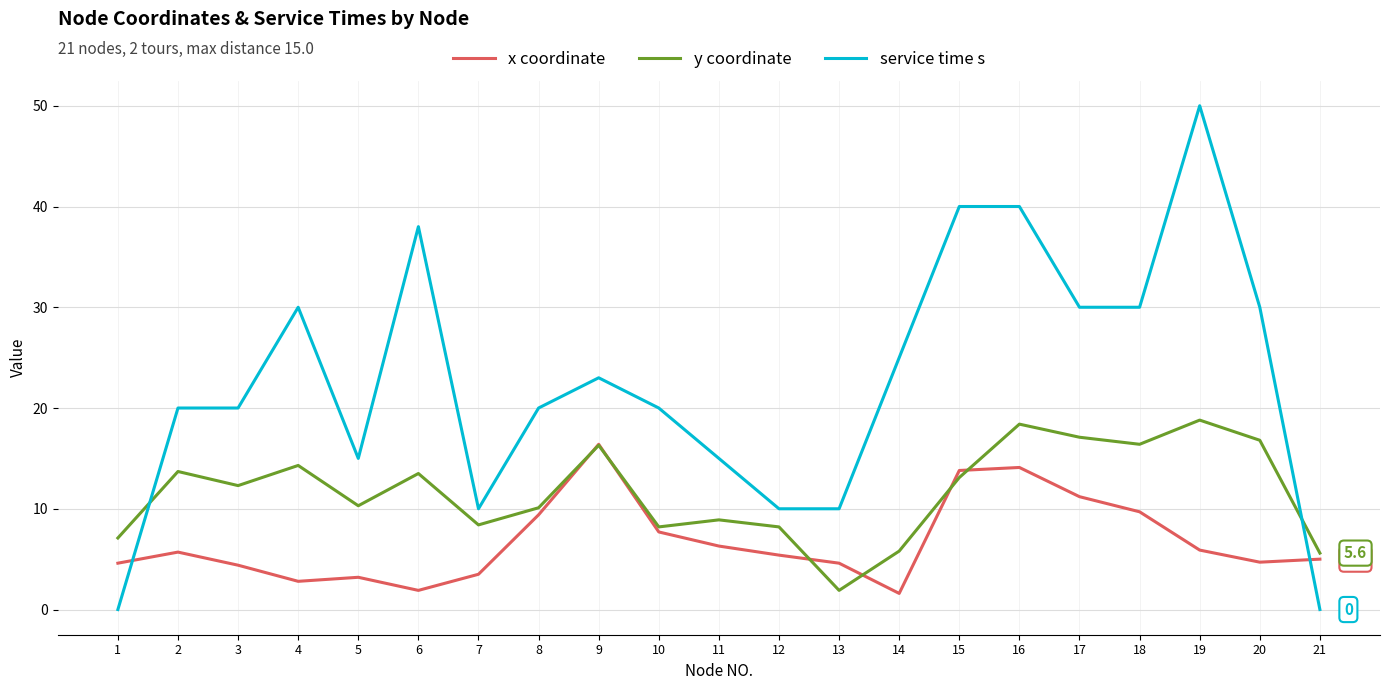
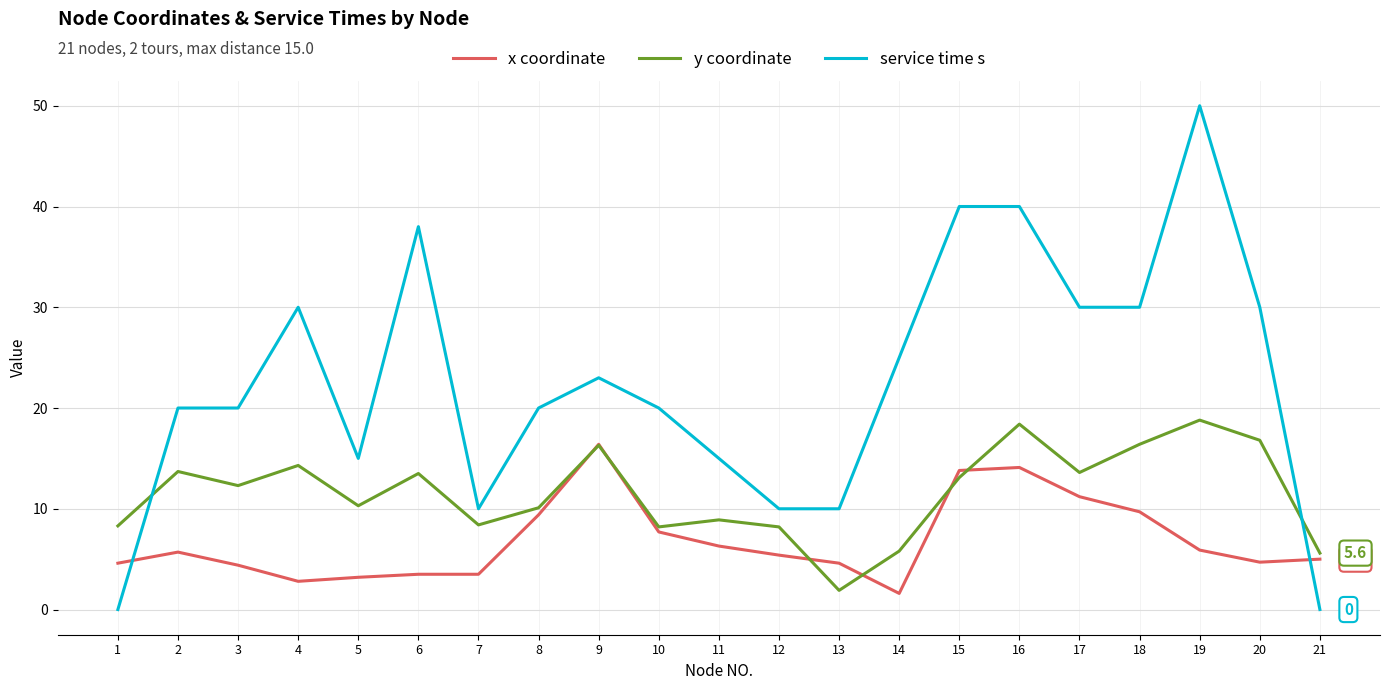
y coordinate, 1: 7.1 -> 8.3
x coordinate, 6: 1.9 -> 3.5
y coordinate, 17: 17.1 -> 13.6
